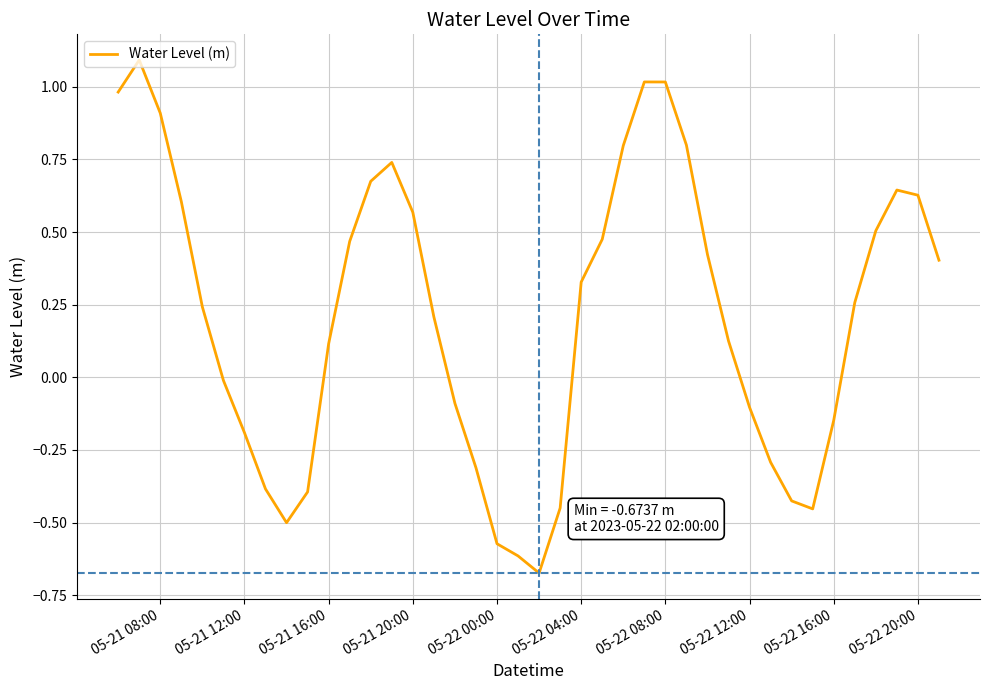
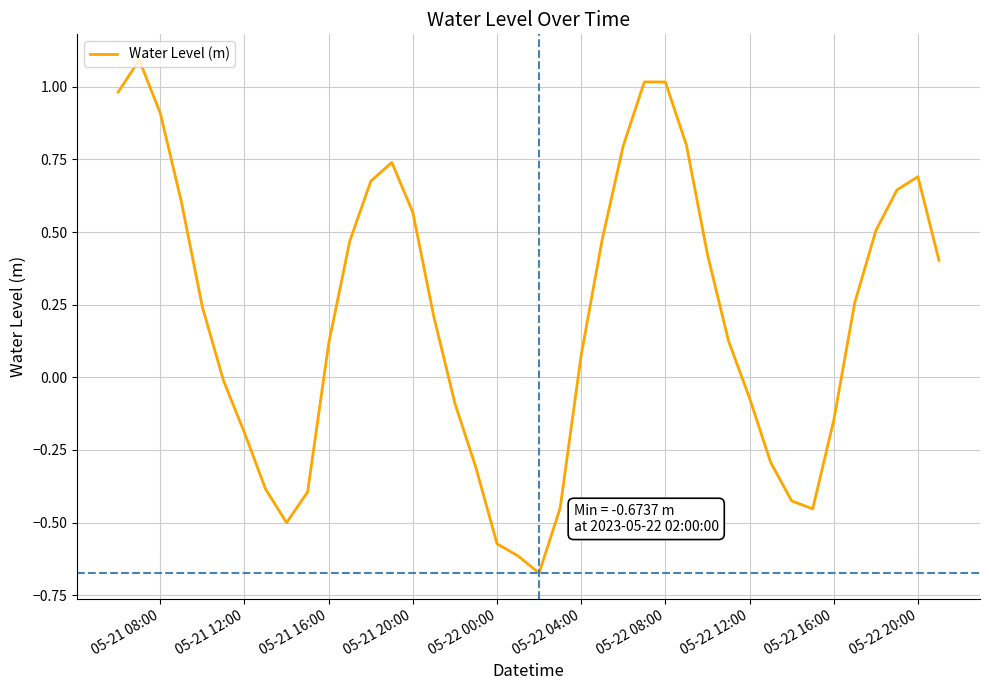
05-22 04:00: 0.33 -> 0.08
05-22 12:00: -0.10 -> -0.07
05-22 20:00: 0.63 -> 0.69
